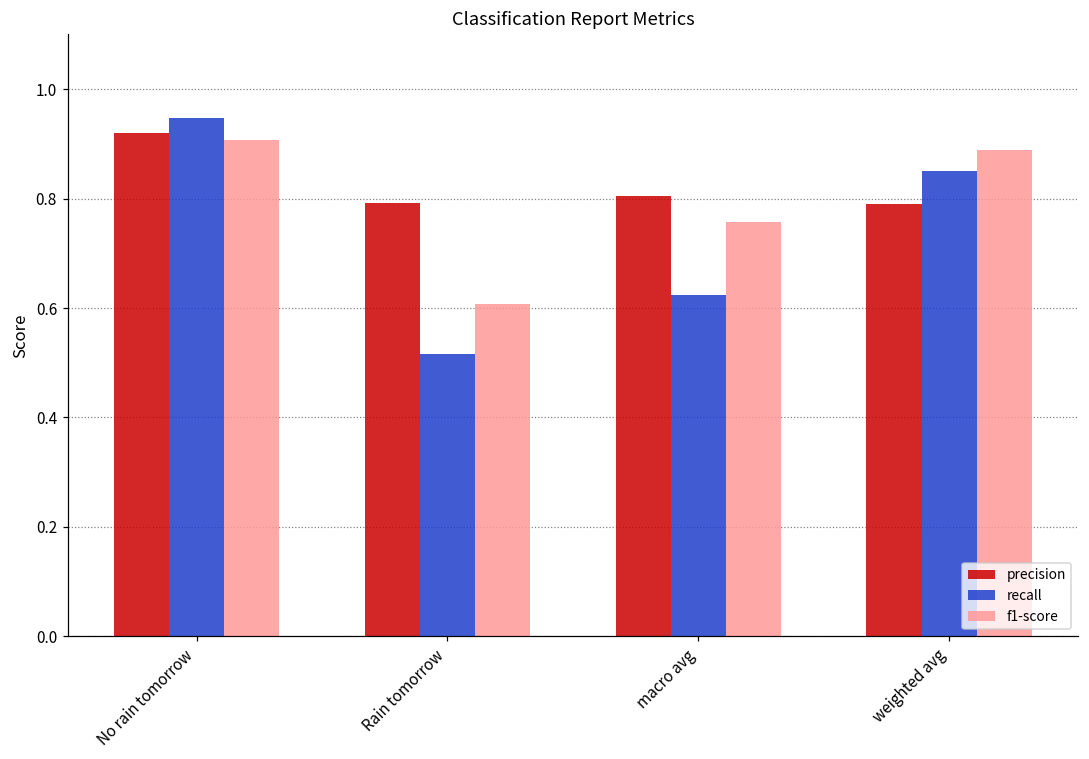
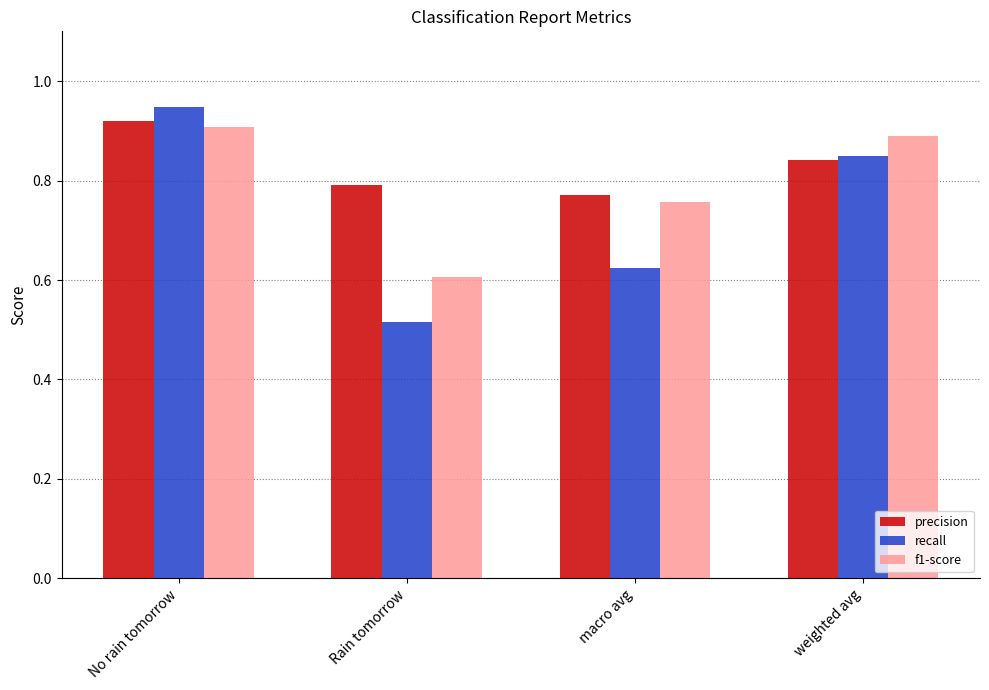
precision, macro avg: 0.80 -> 0.77
precision, weighted avg: 0.79 -> 0.84
